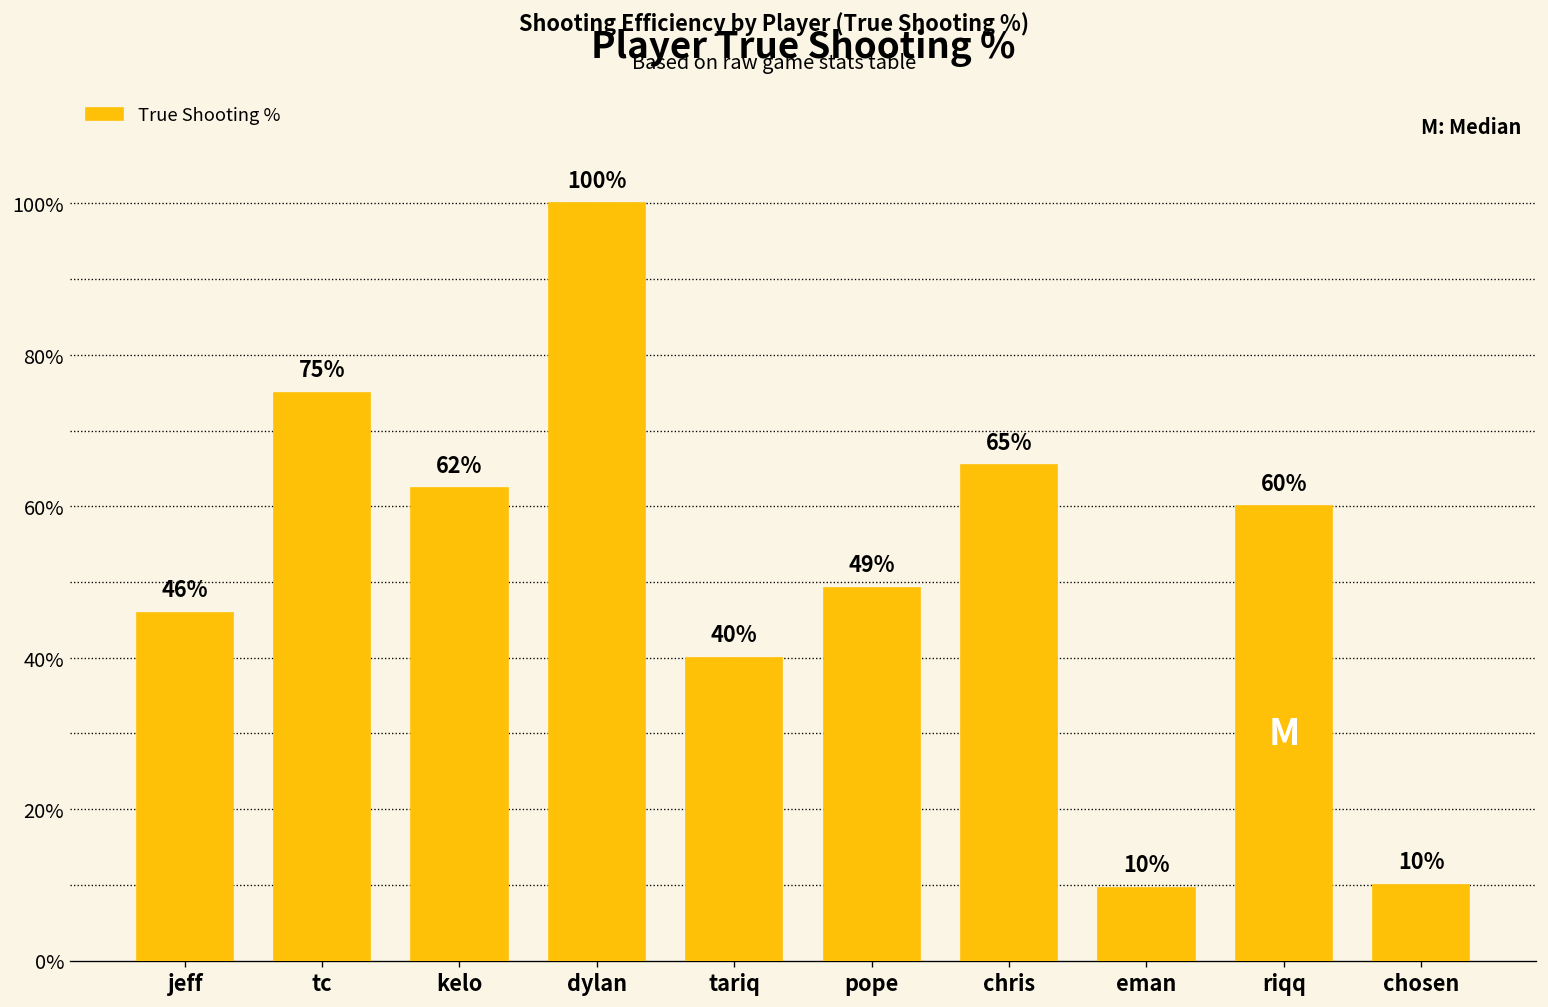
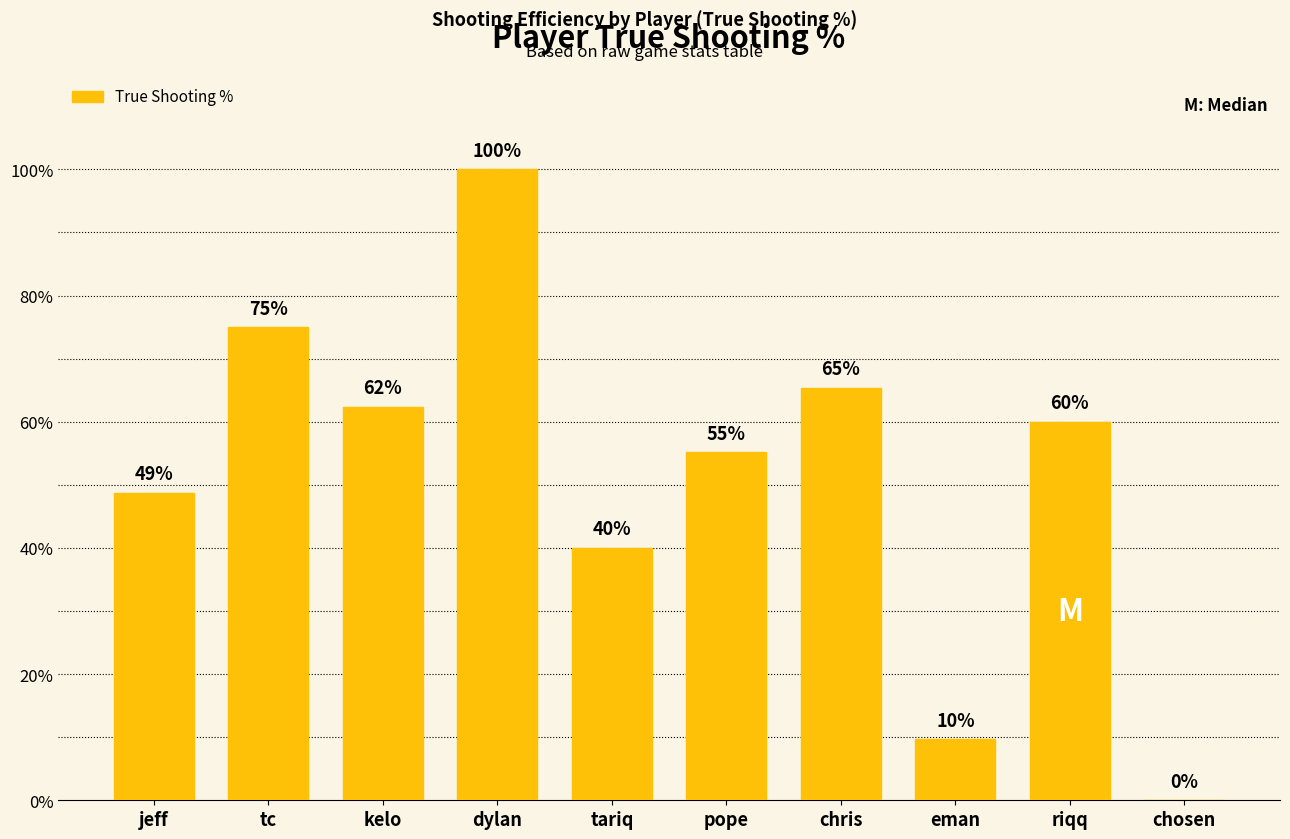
jeff: 46% -> 49%
pope: 49% -> 55%
chosen: 10% -> 0%
